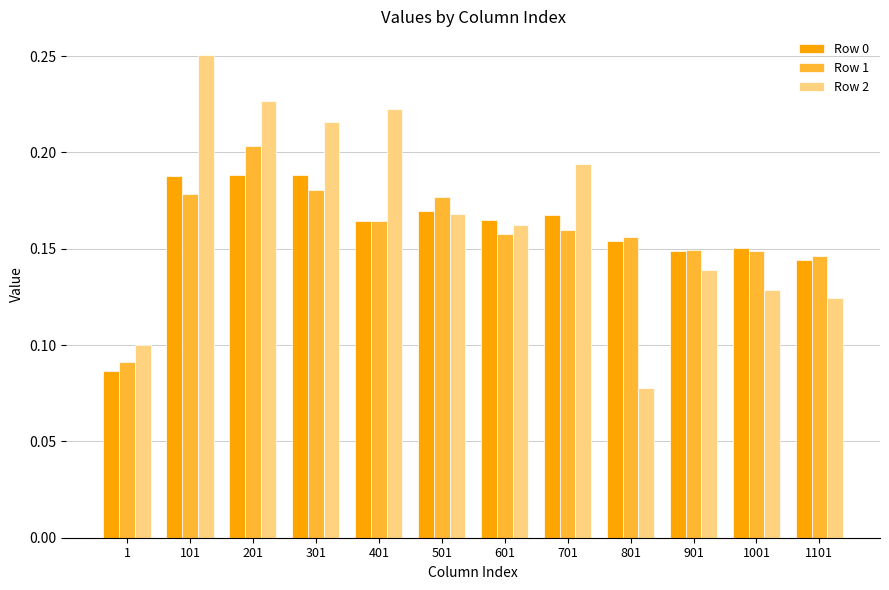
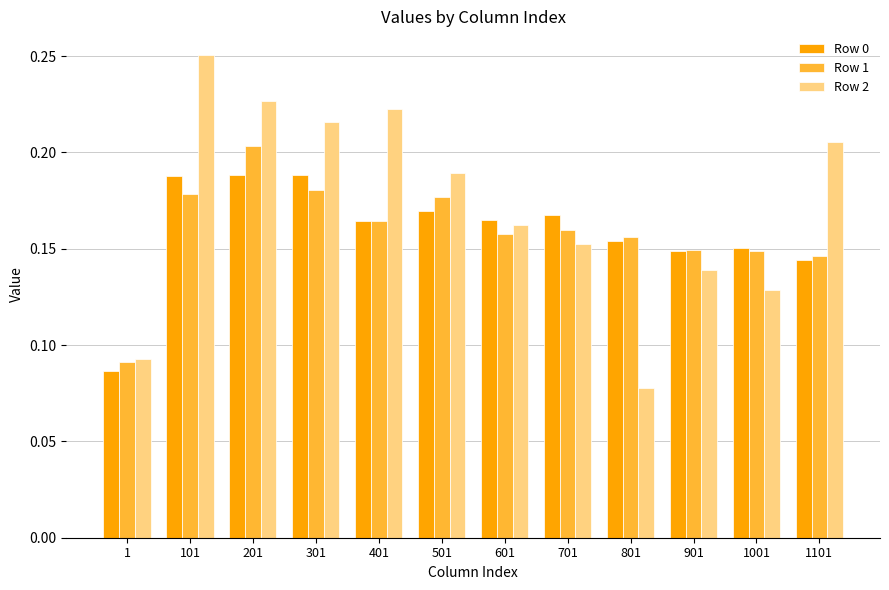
Row 2, 1: 0.100 -> 0.093
Row 2, 501: 0.168 -> 0.190
Row 2, 701: 0.194 -> 0.153
Row 2, 1101: 0.125 -> 0.205
